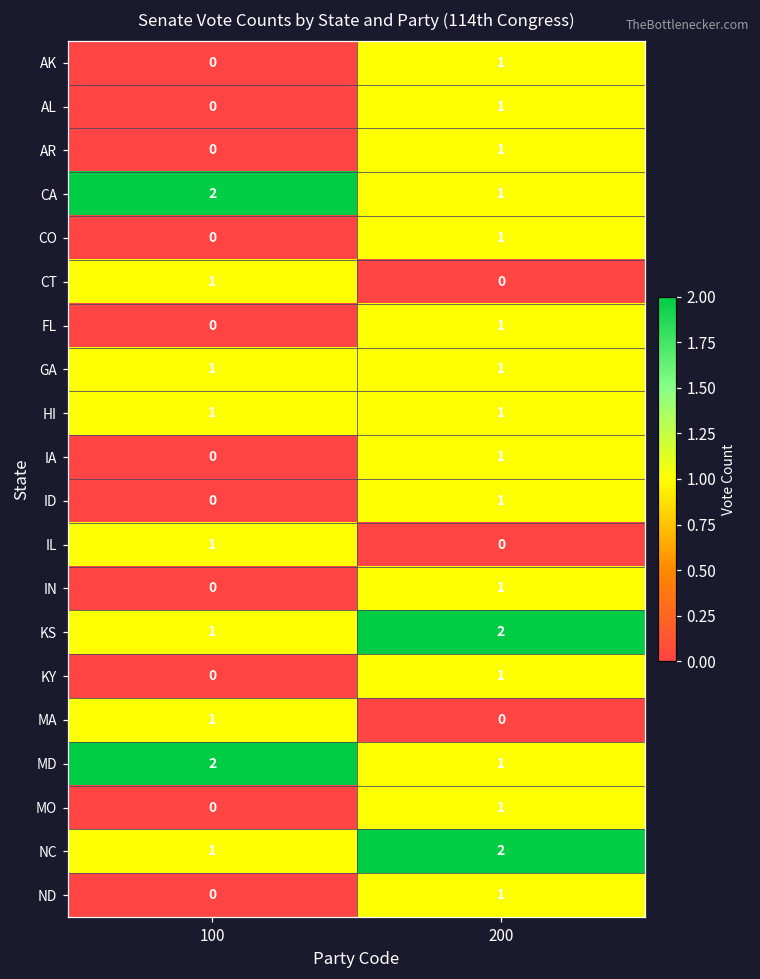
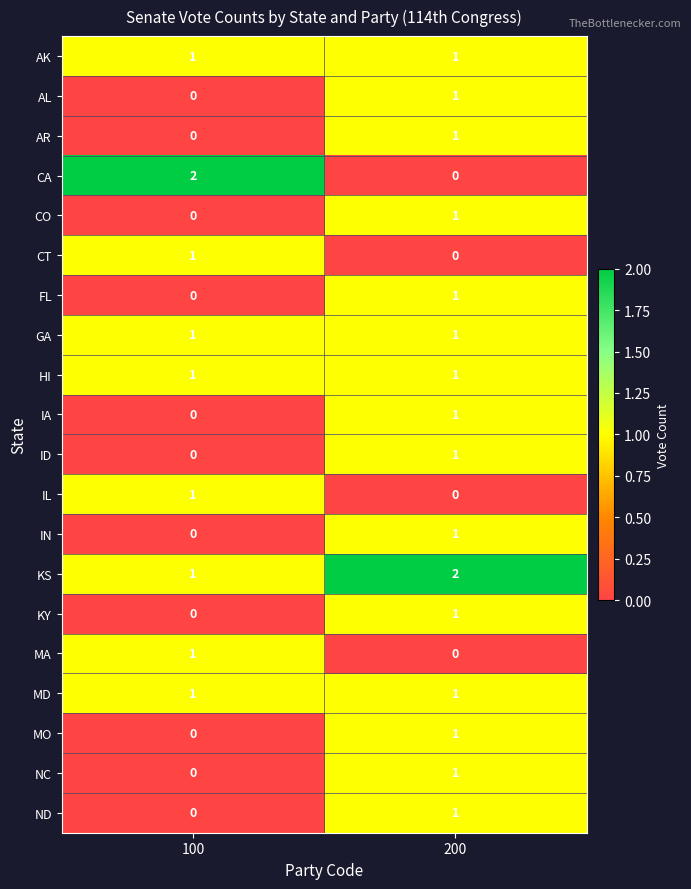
AK, 100: 0 -> 1
CA, 200: 1 -> 0
MD, 100: 2 -> 1
NC, 100: 1 -> 0
NC, 200: 2 -> 1
